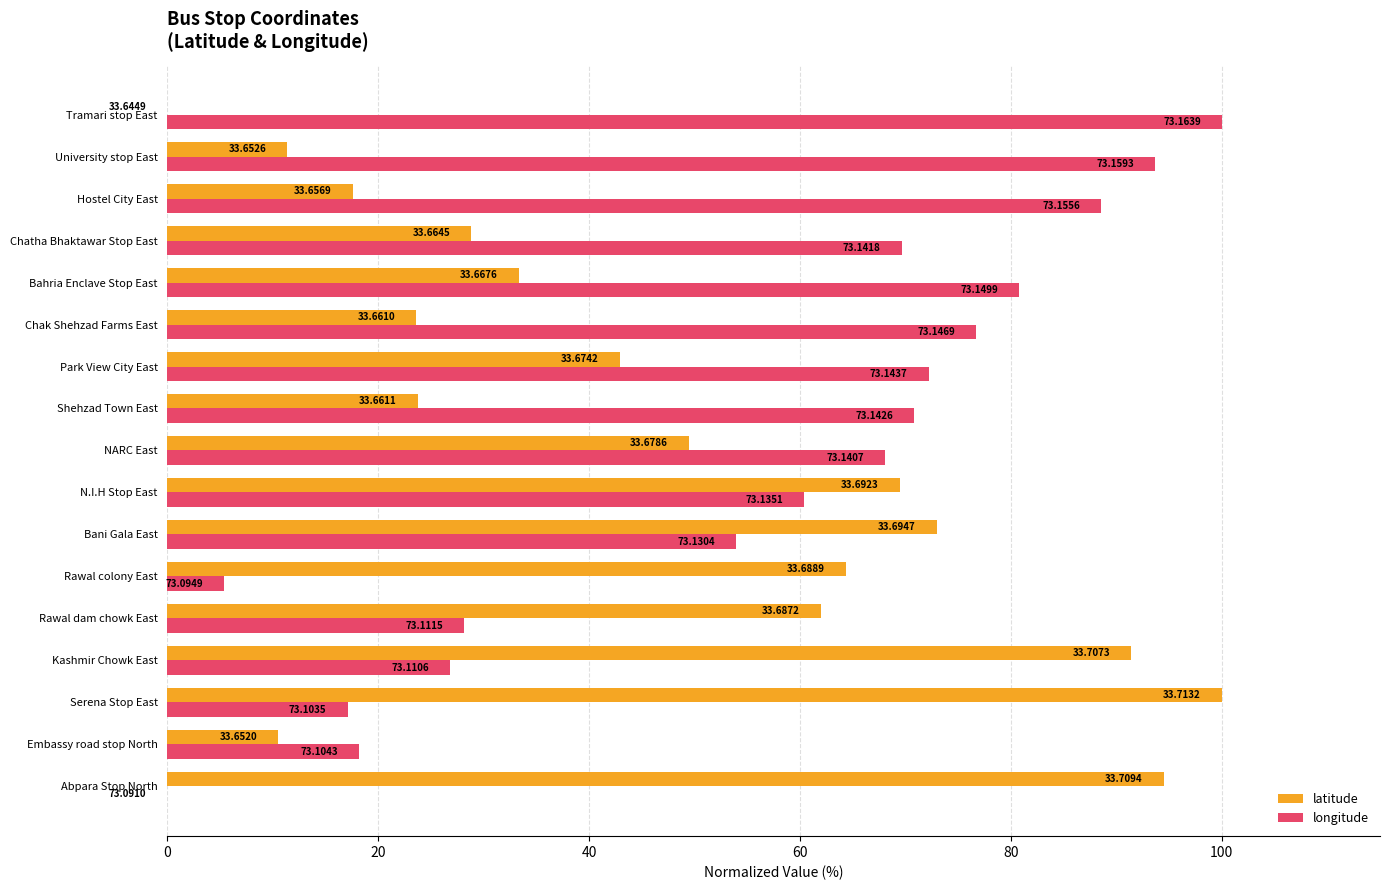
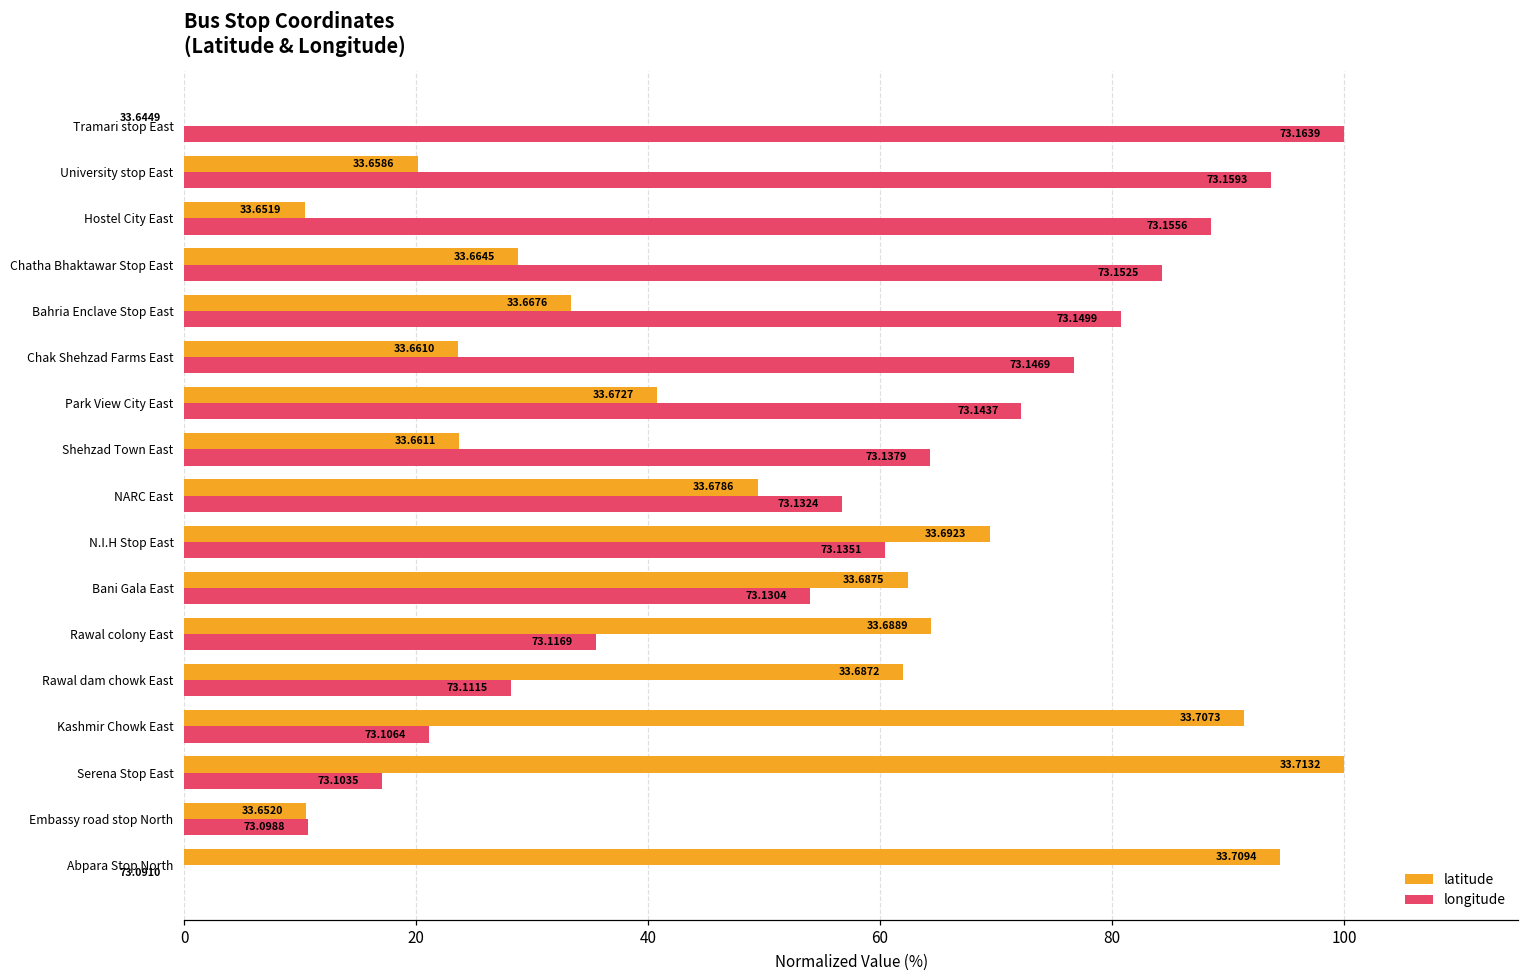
latitude, University stop East: 33.6526 -> 33.6586
latitude, Hostel City East: 33.6569 -> 33.6519
longitude, Chatha Bhaktawar Stop East: 73.1418 -> 73.1525
latitude, Park View City East: 33.6742 -> 33.6727
longitude, Shehzad Town East: 73.1426 -> 73.1379
longitude, NARC East: 73.1407 -> 73.1324
latitude, Bani Gala East: 33.6947 -> 33.6875
longitude, Rawal colony East: 73.0949 -> 73.1169
longitude, Kashmir Chowk East: 73.1106 -> 73.1064
longitude, Embassy road stop North: 73.1043 -> 73.0988
